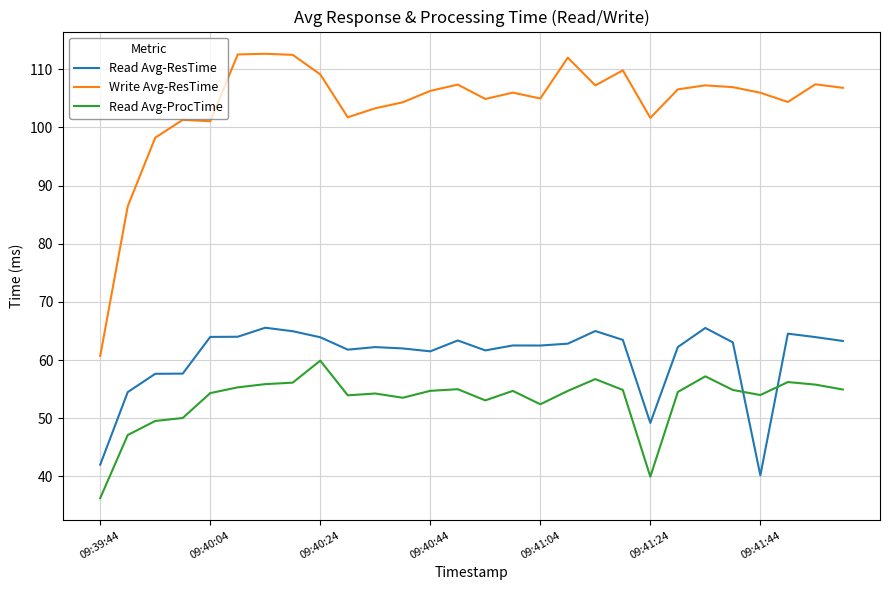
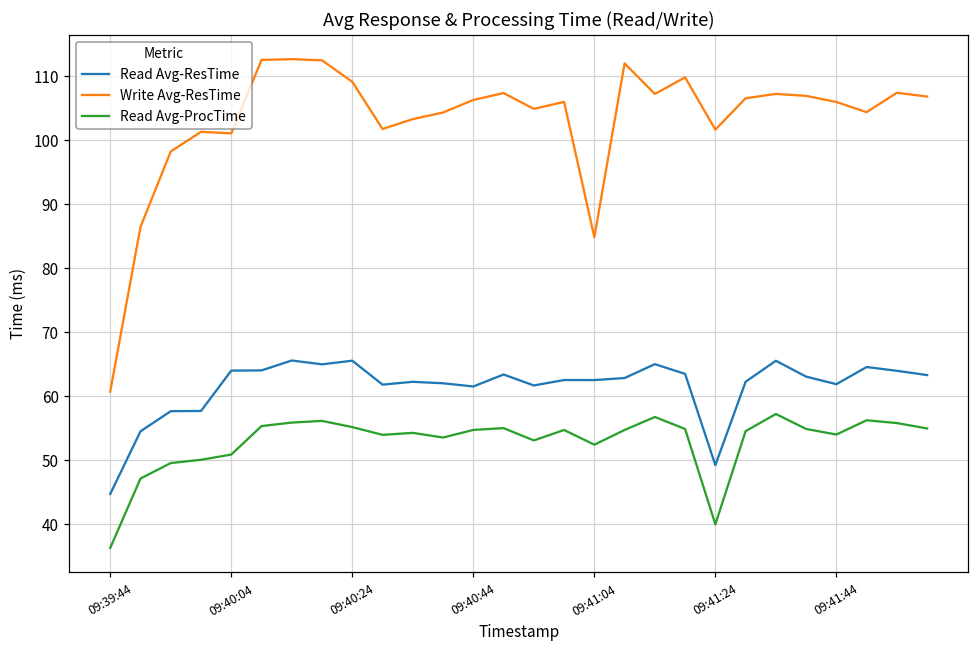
Read Avg-ResTime, 09:39:44: 42 -> 45
Read Avg-ProcTime, 09:40:04: 54 -> 51
Read Avg-ResTime, 09:40:24: 64 -> 66
Read Avg-ProcTime, 09:40:24: 60 -> 55
Write Avg-ResTime, 09:41:04: 105 -> 85
Read Avg-ResTime, 09:41:44: 40 -> 62
